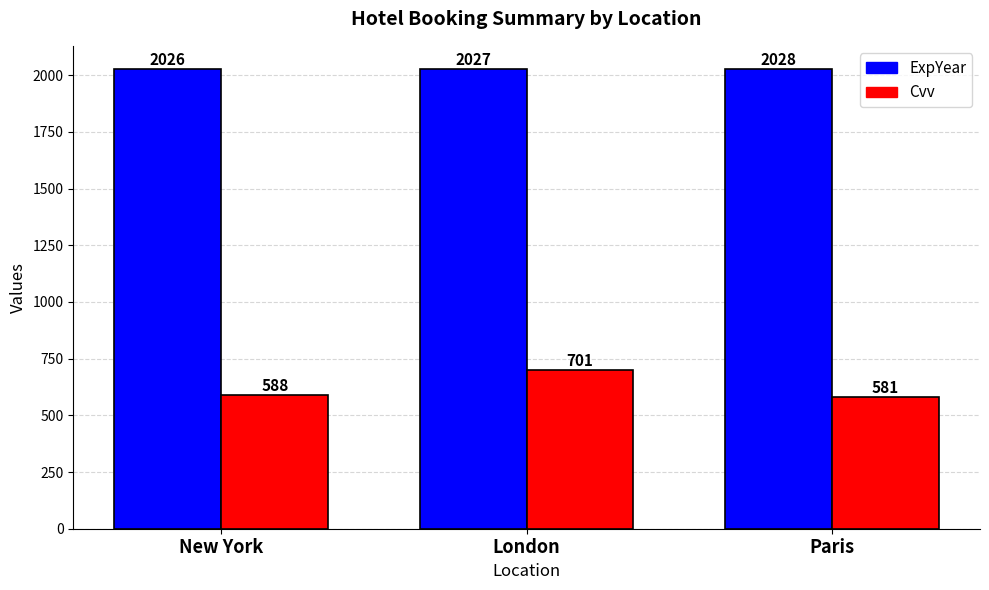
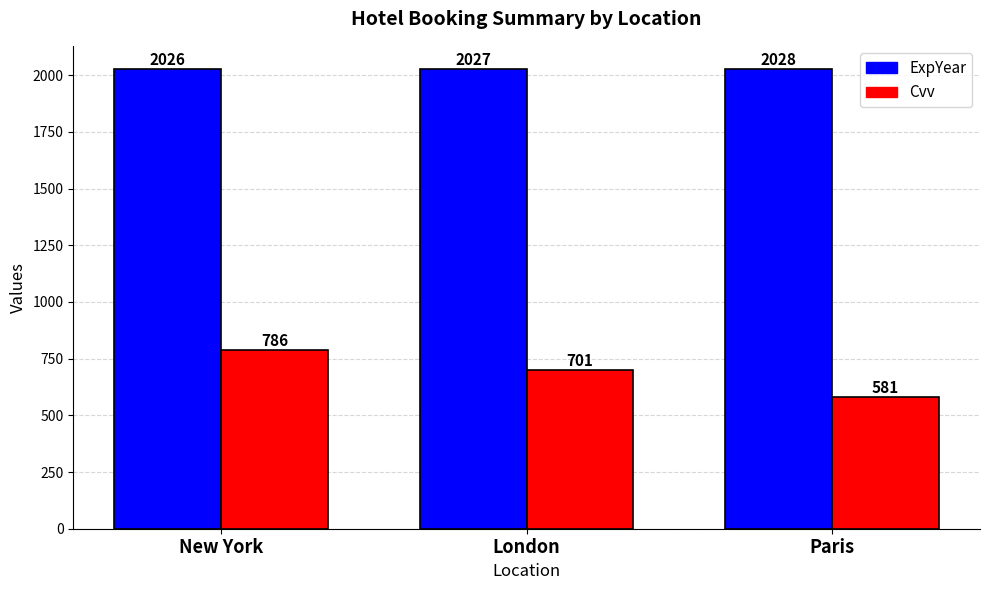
Cvv, New York: 588 -> 786
